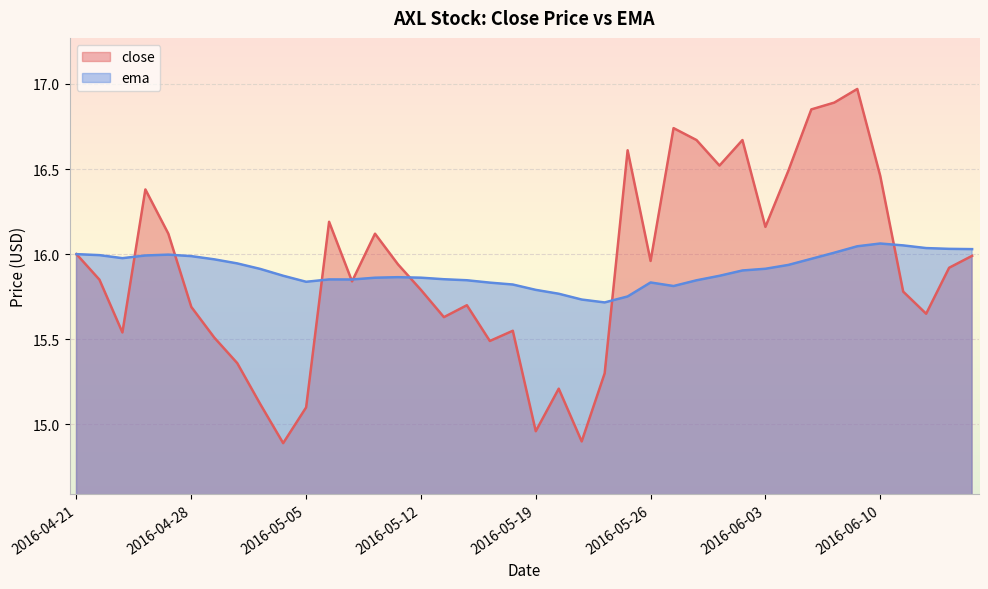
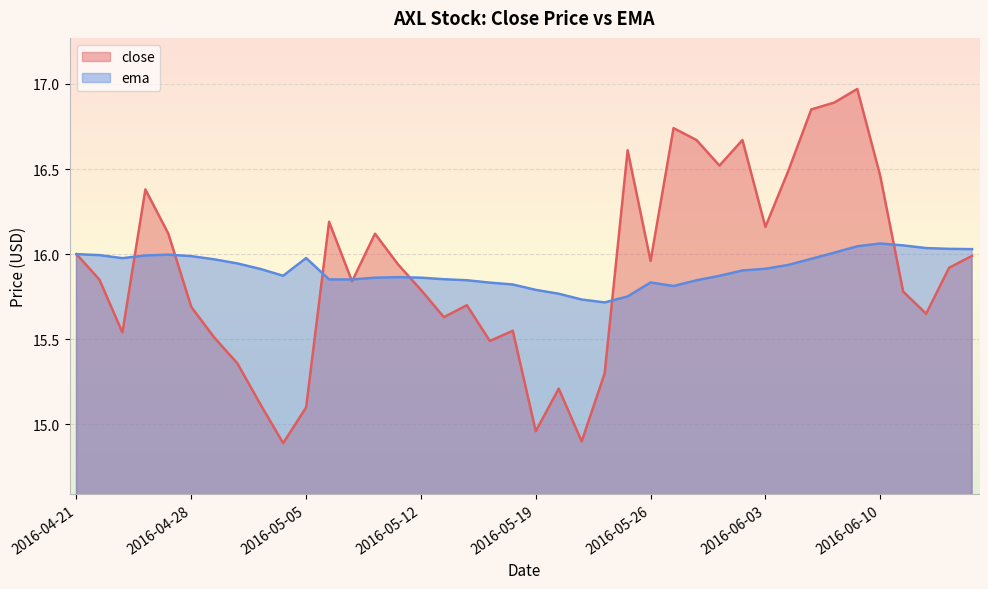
ema, 2016-05-05: 15.84 -> 15.98
